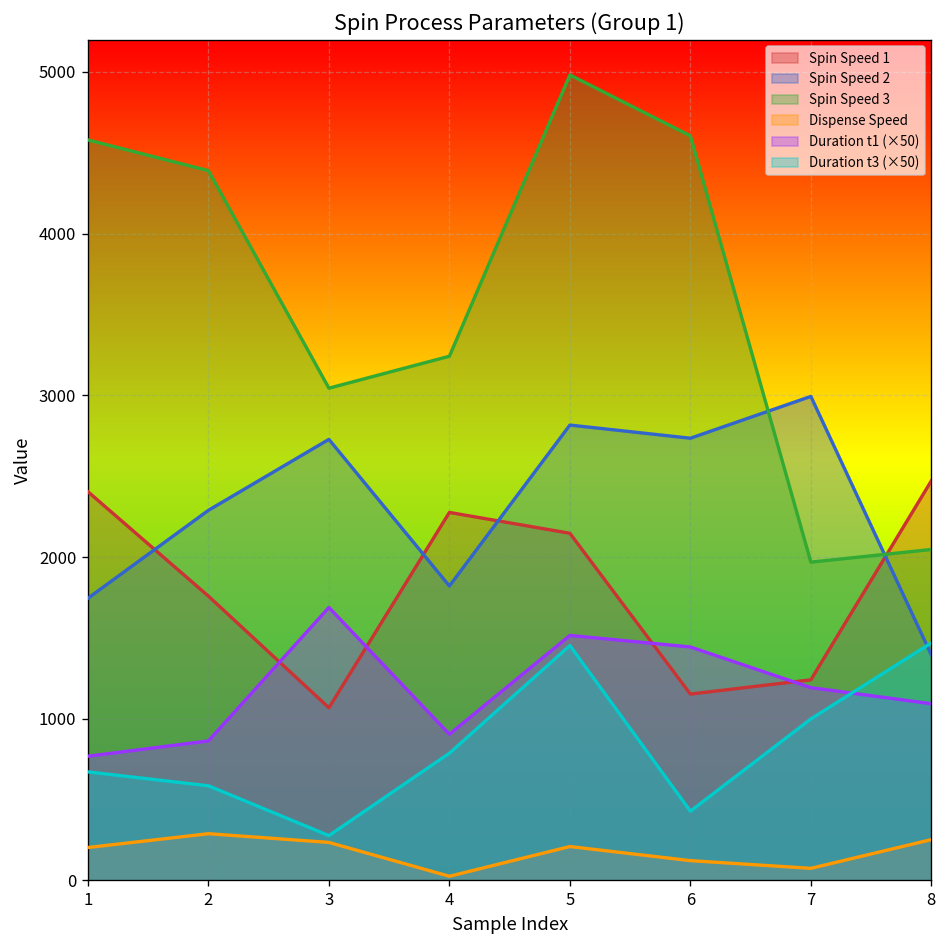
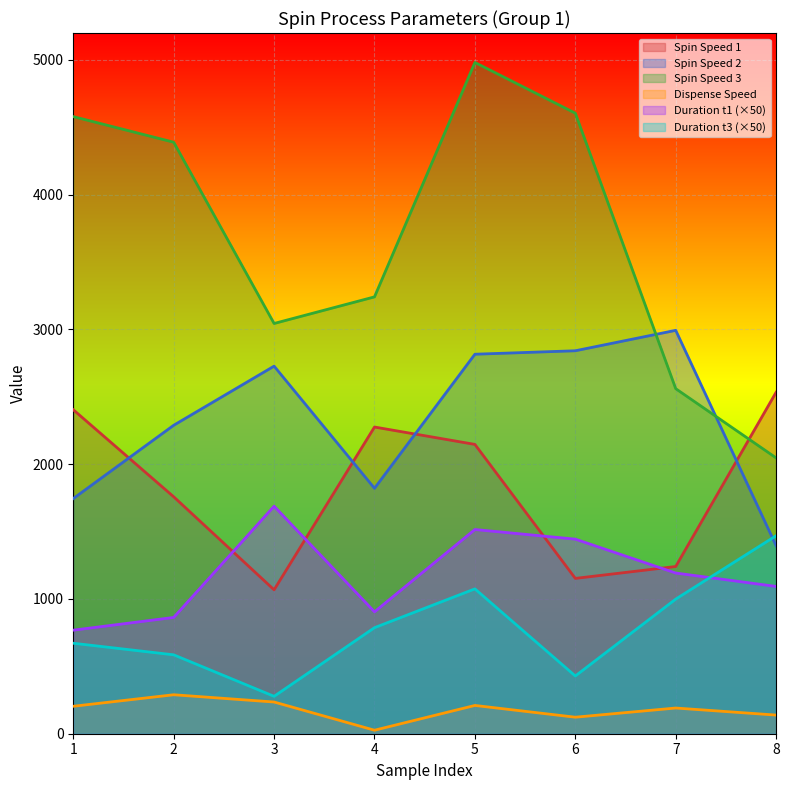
Duration t3 (×50), 5: 1450 -> 1080
Spin Speed 2, 6: 2730 -> 2840
Spin Speed 3, 7: 1970 -> 2560
Dispense Speed, 7: 80 -> 190
Spin Speed 1, 8: 2470 -> 2530
Dispense Speed, 8: 250 -> 140
